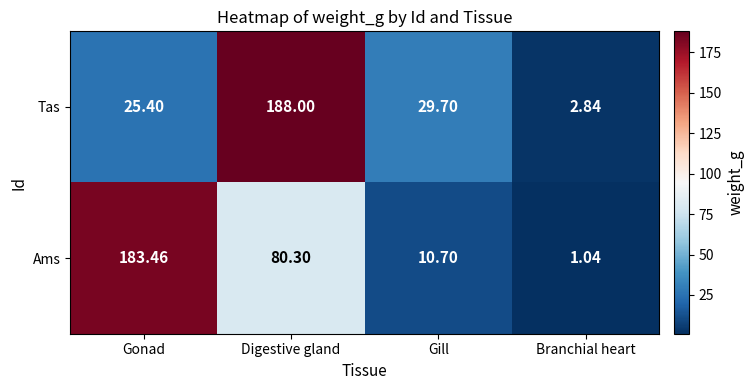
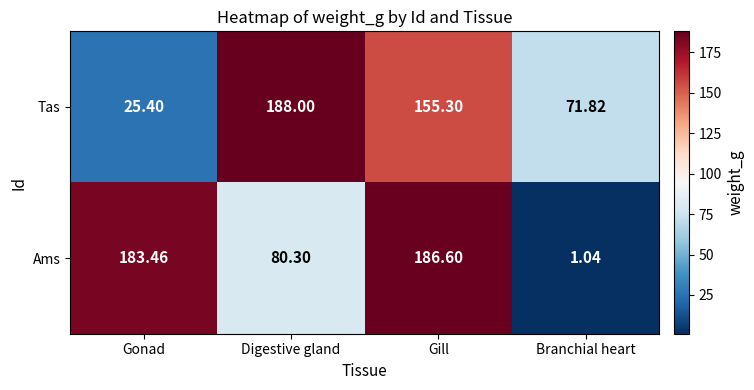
Tas, Gill: 29.70 -> 155.30
Tas, Branchial heart: 2.84 -> 71.82
Ams, Gill: 10.70 -> 186.60
